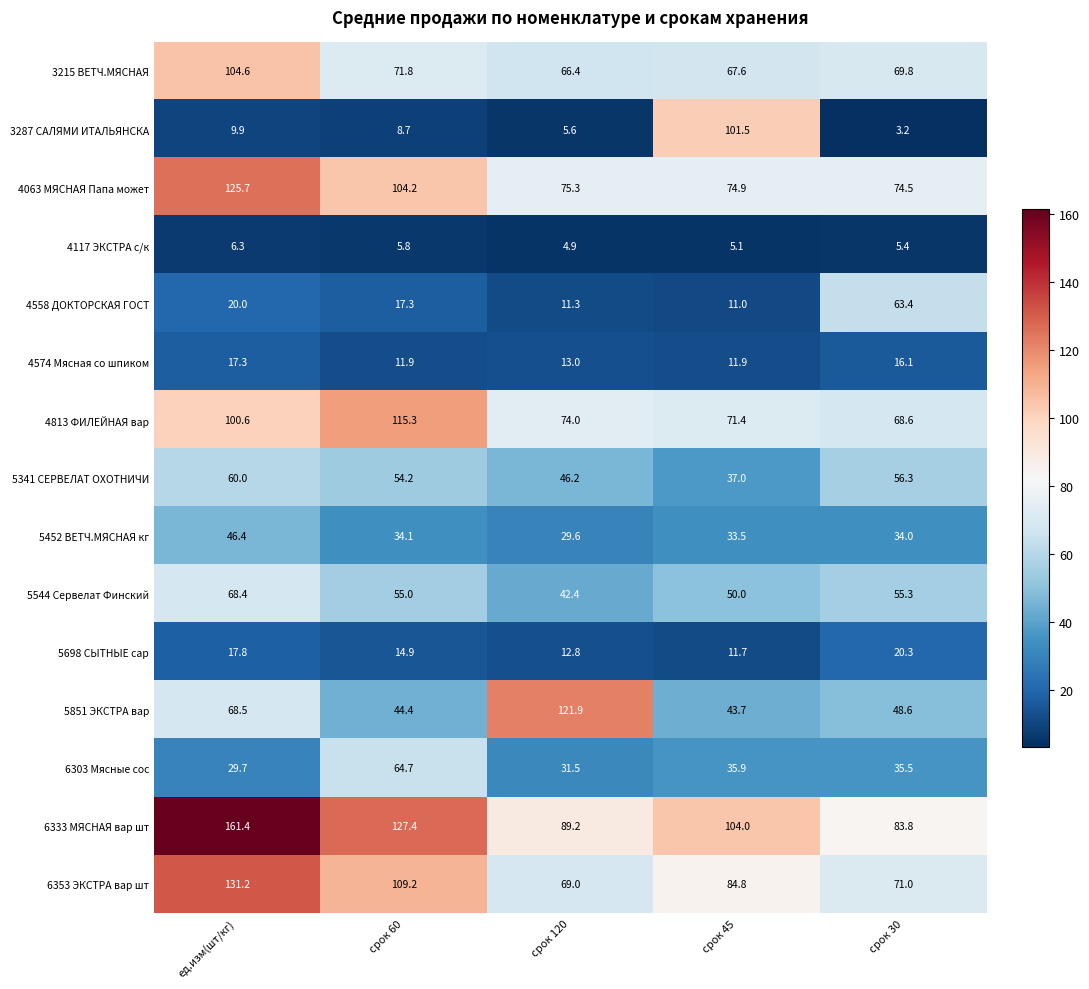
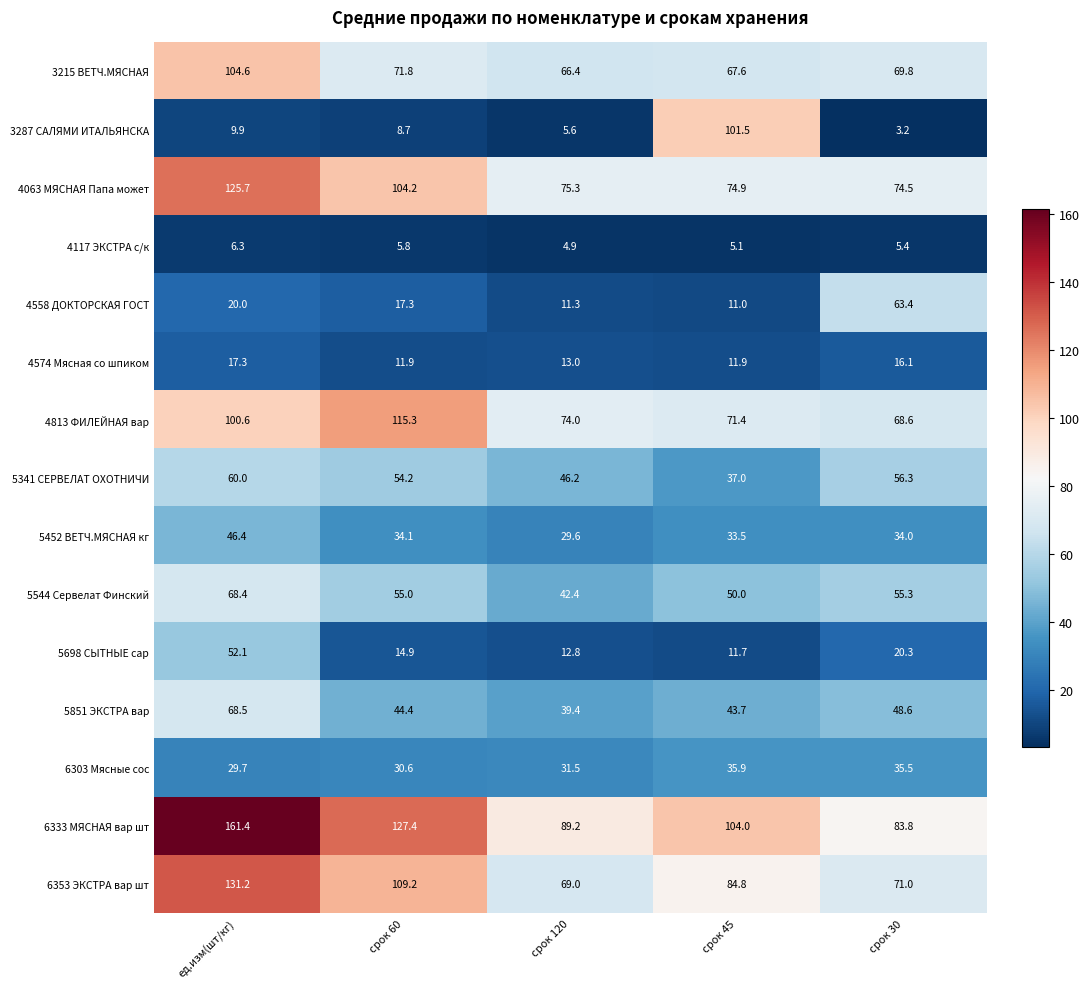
5698 СЫТНЫЕ сар, ед.изм(шт/кг): 17.8 -> 52.1
5851 ЭКСТРА вар, срок 120: 121.9 -> 39.4
6303 Мясные сос, срок 60: 64.7 -> 30.6
